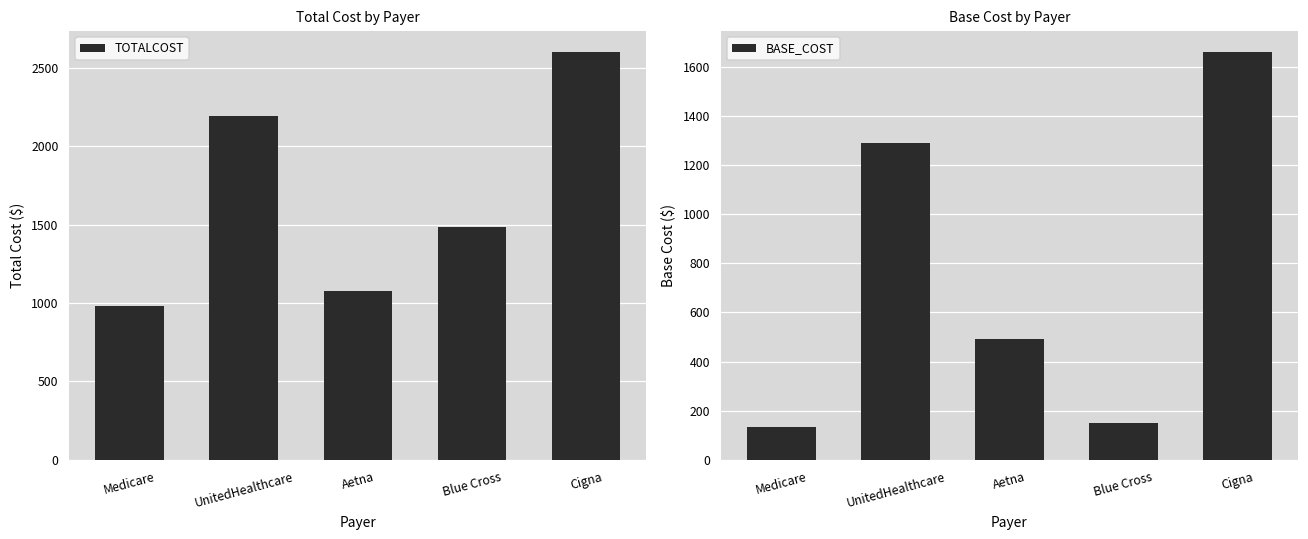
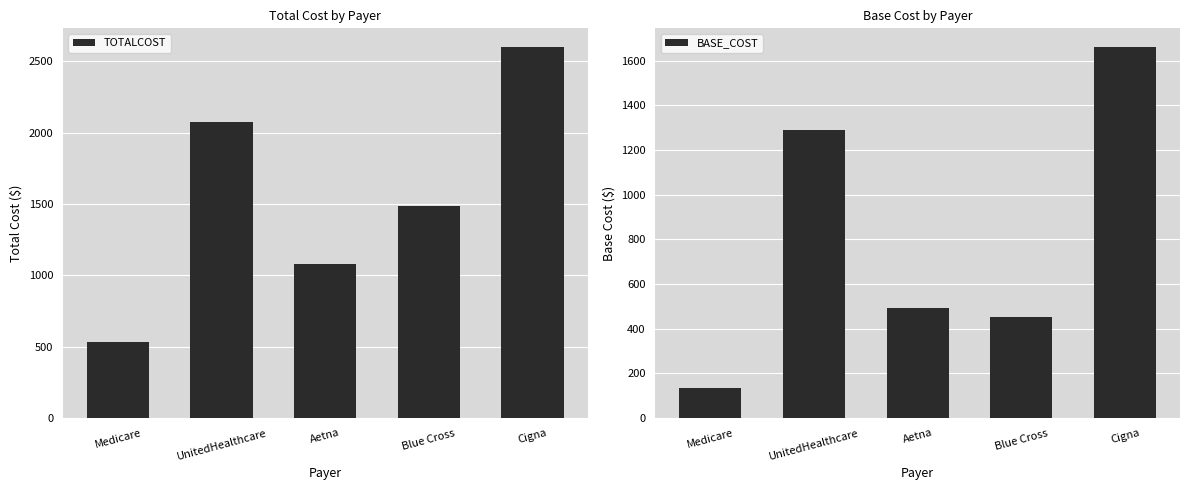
Total Cost by Payer, Medicare: 980 -> 530
Total Cost by Payer, UnitedHealthcare: 2190 -> 2080
Base Cost by Payer, Blue Cross: 150 -> 450
